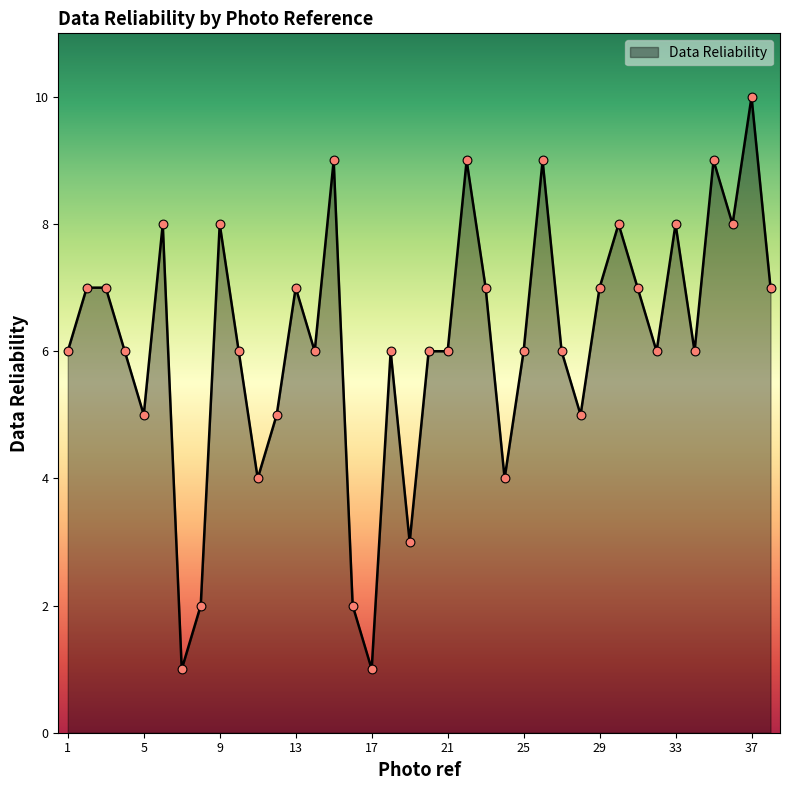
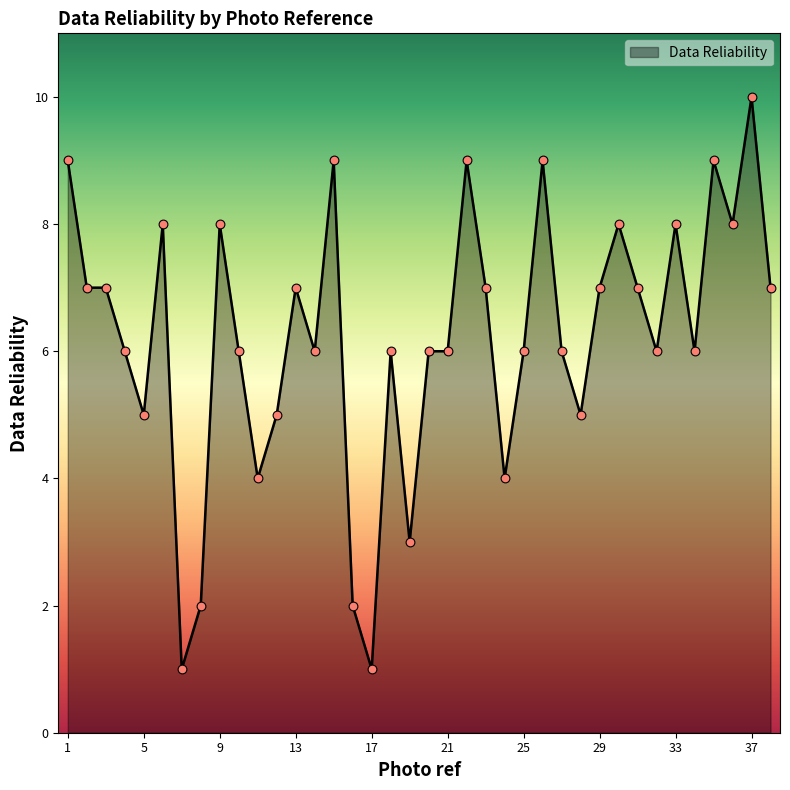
1: 6 -> 9
